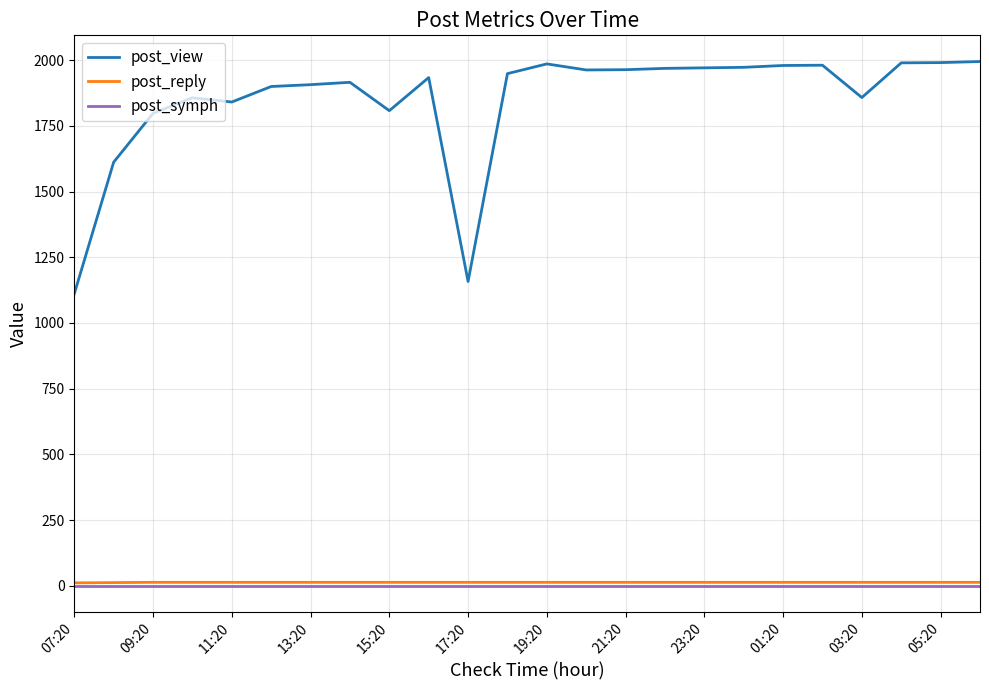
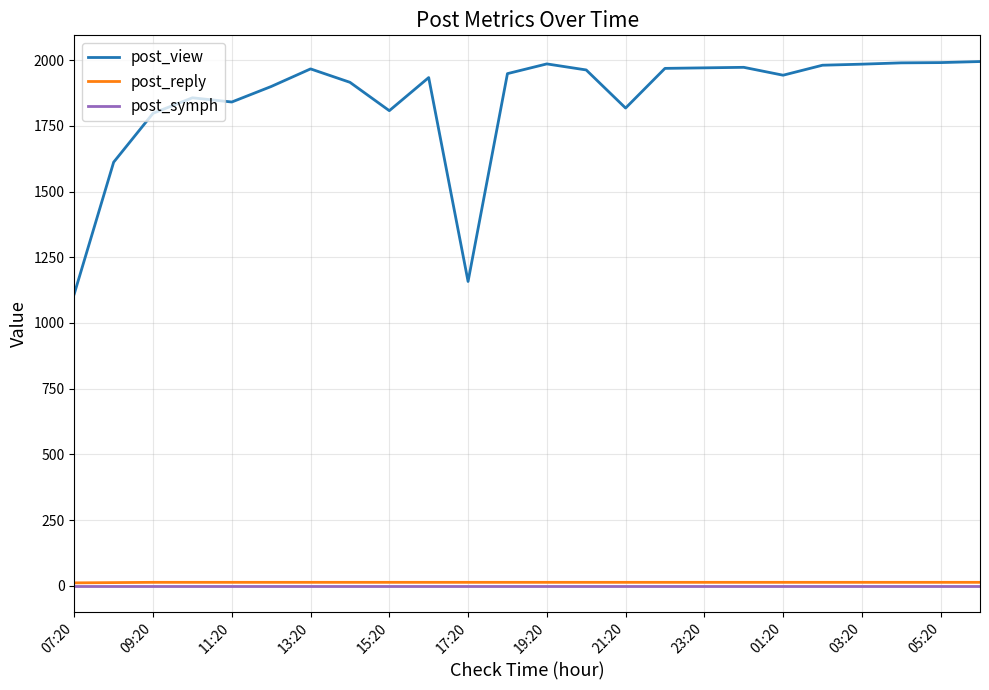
post_view, 13:20: 1910 -> 1970
post_view, 21:20: 1960 -> 1820
post_view, 01:20: 1980 -> 1940
post_view, 03:20: 1860 -> 1990
